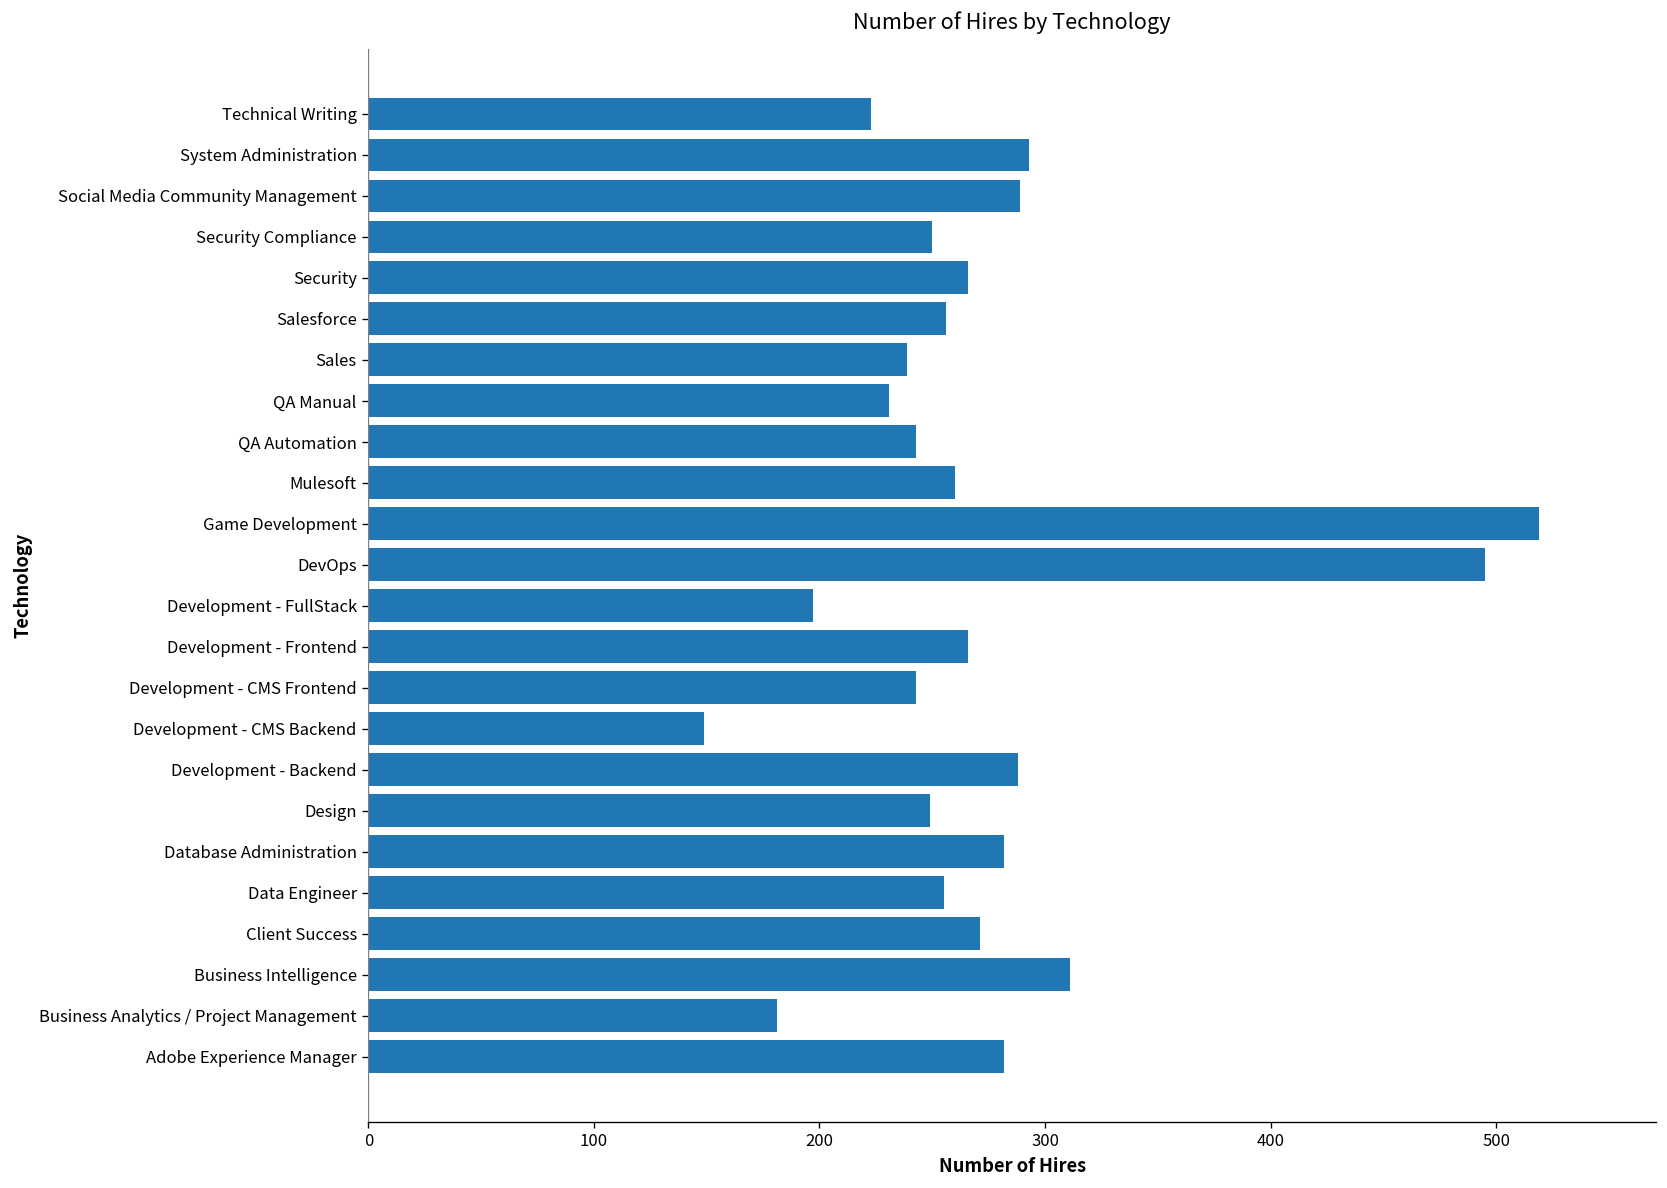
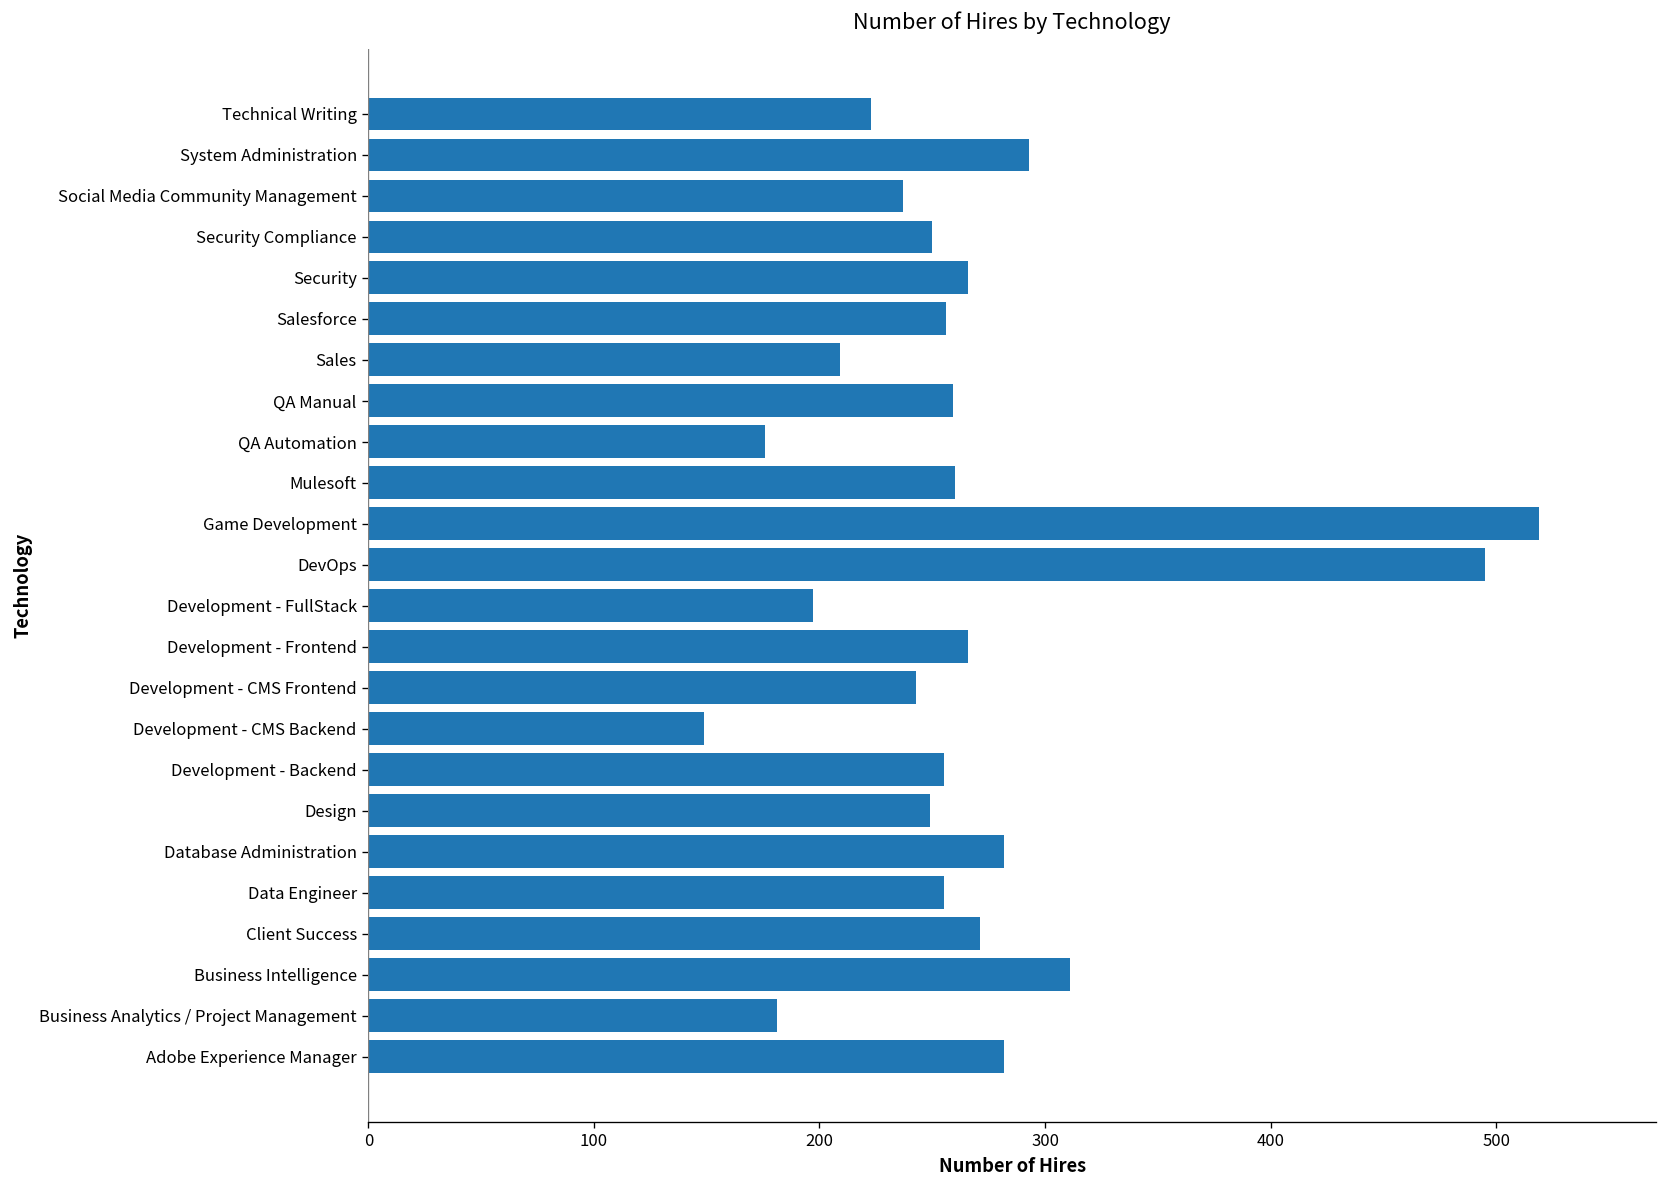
Social Media Community Management: 289 -> 237
Sales: 239 -> 209
QA Manual: 231 -> 259
QA Automation: 243 -> 176
Development - Backend: 288 -> 255
